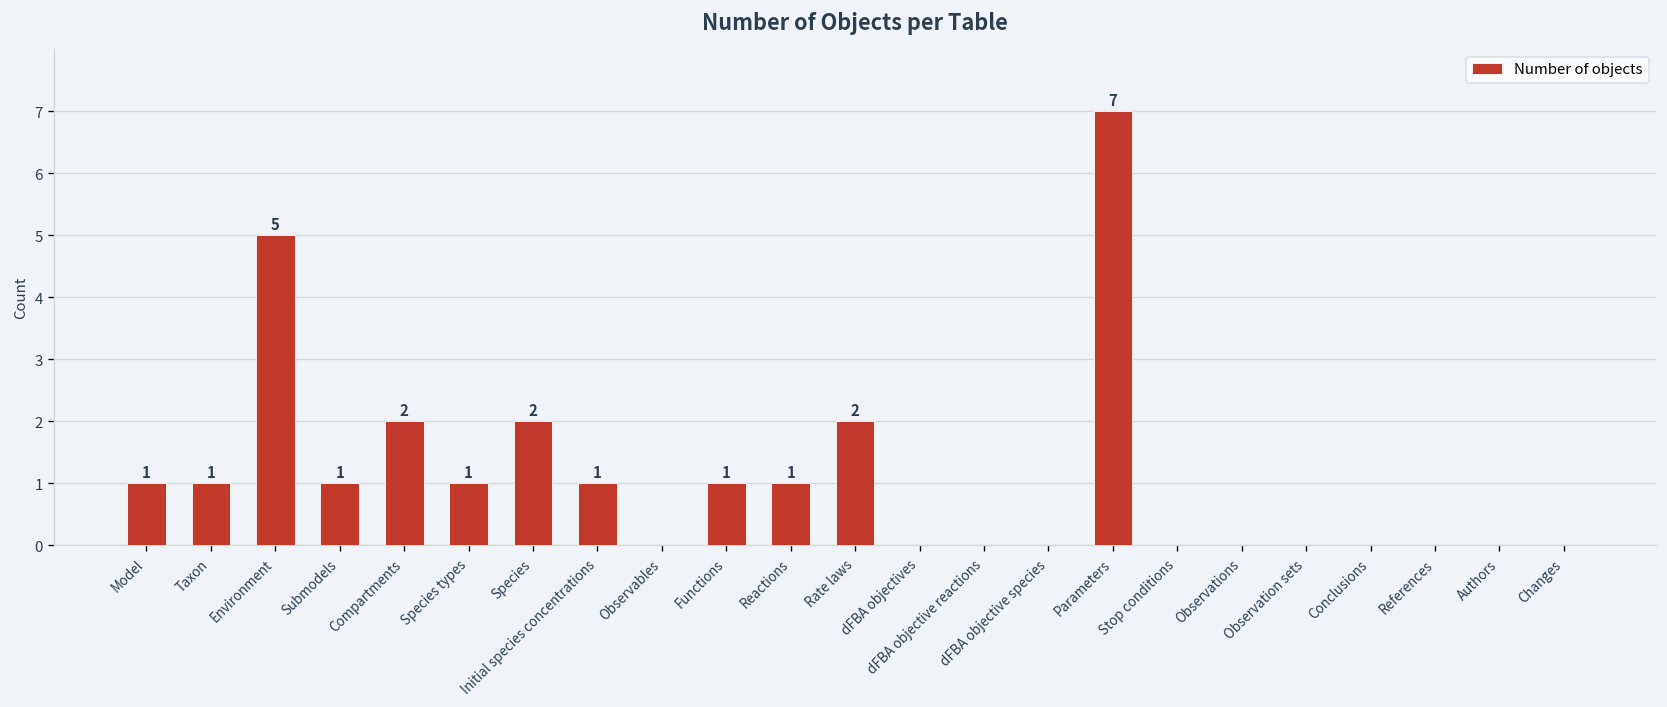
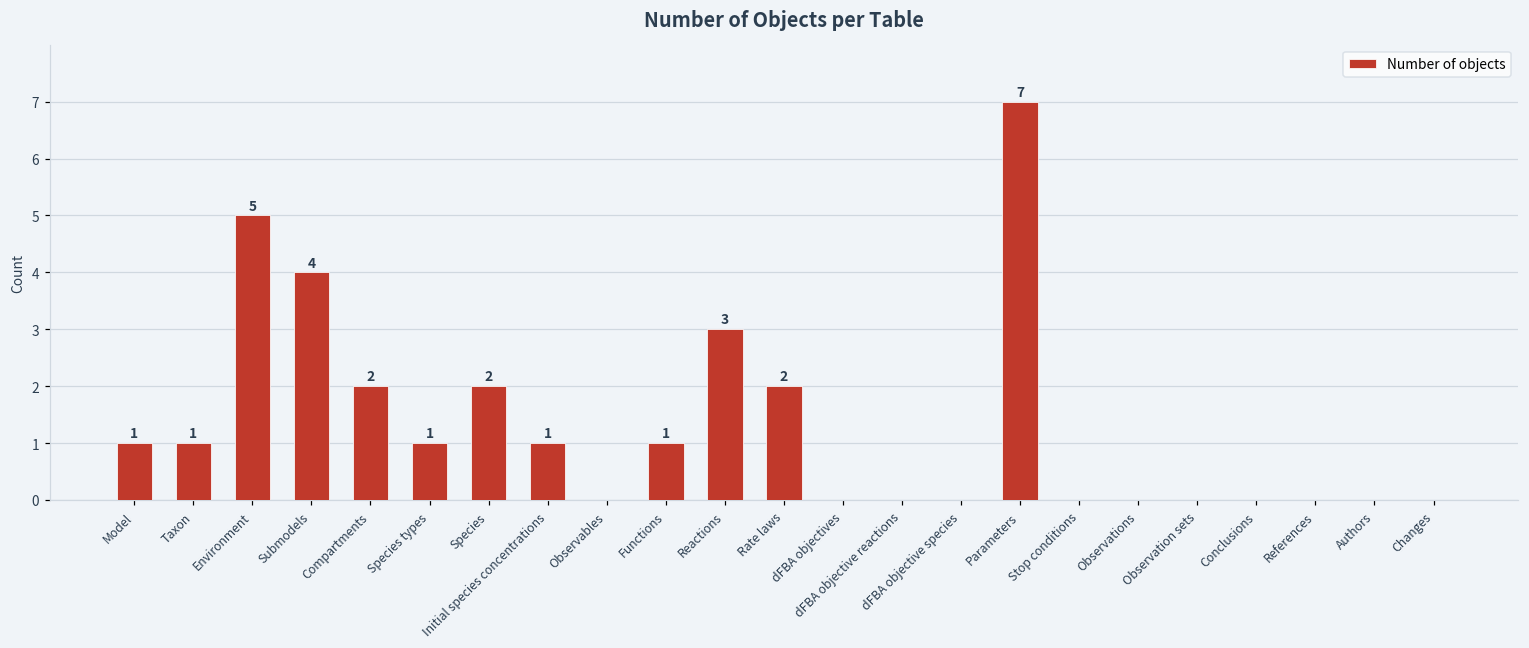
Submodels: 1 -> 4
Reactions: 1 -> 3
